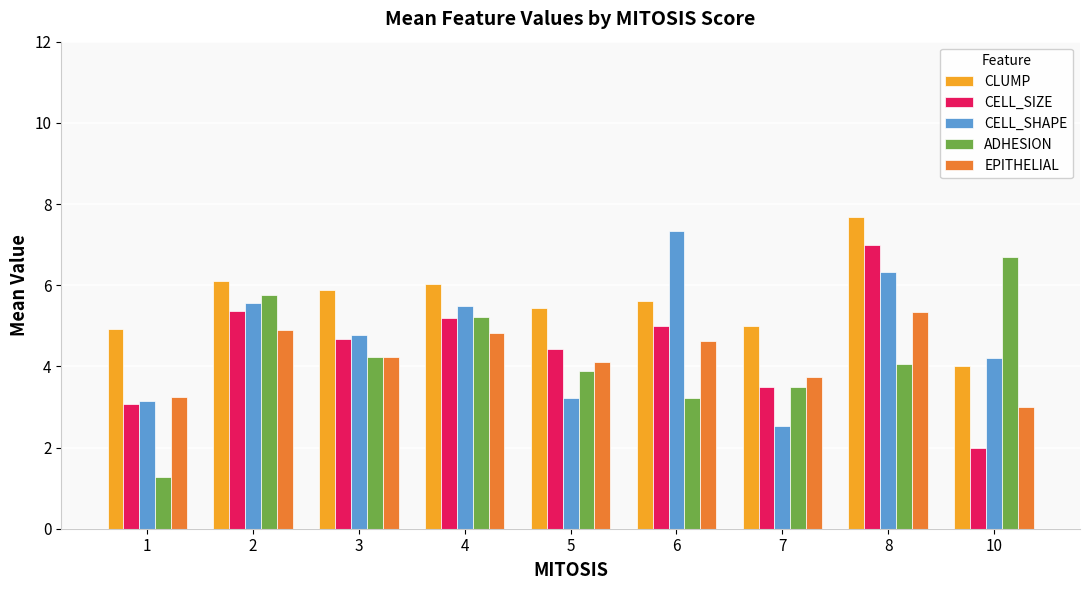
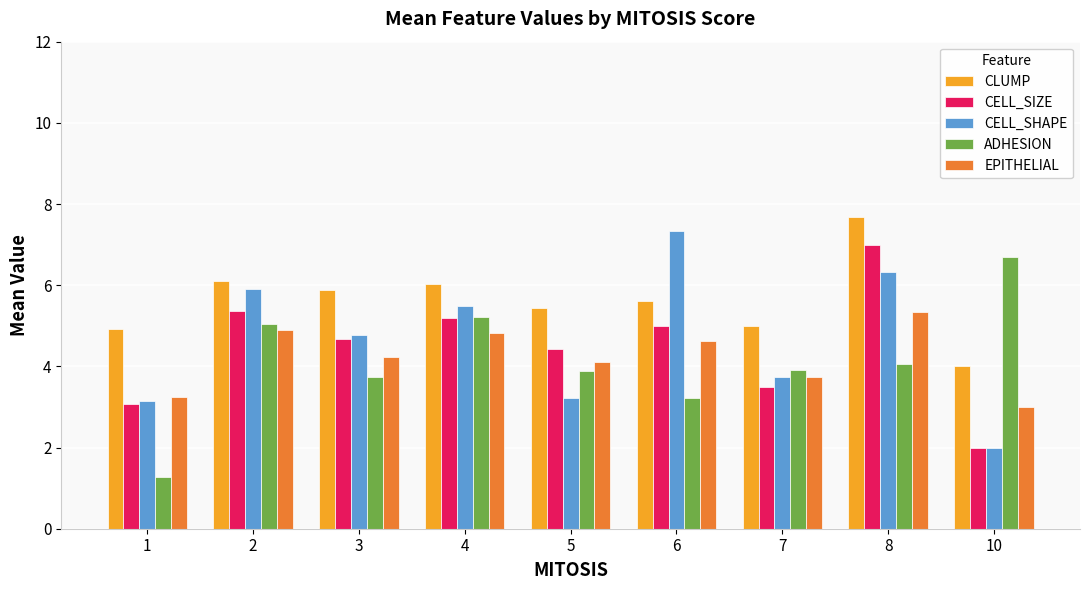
CELL_SHAPE, 2: 5.6 -> 5.9
ADHESION, 2: 5.8 -> 5.0
ADHESION, 3: 4.2 -> 3.7
CELL_SHAPE, 7: 2.5 -> 3.8
ADHESION, 7: 3.5 -> 3.9
CELL_SHAPE, 10: 4.2 -> 2.0
